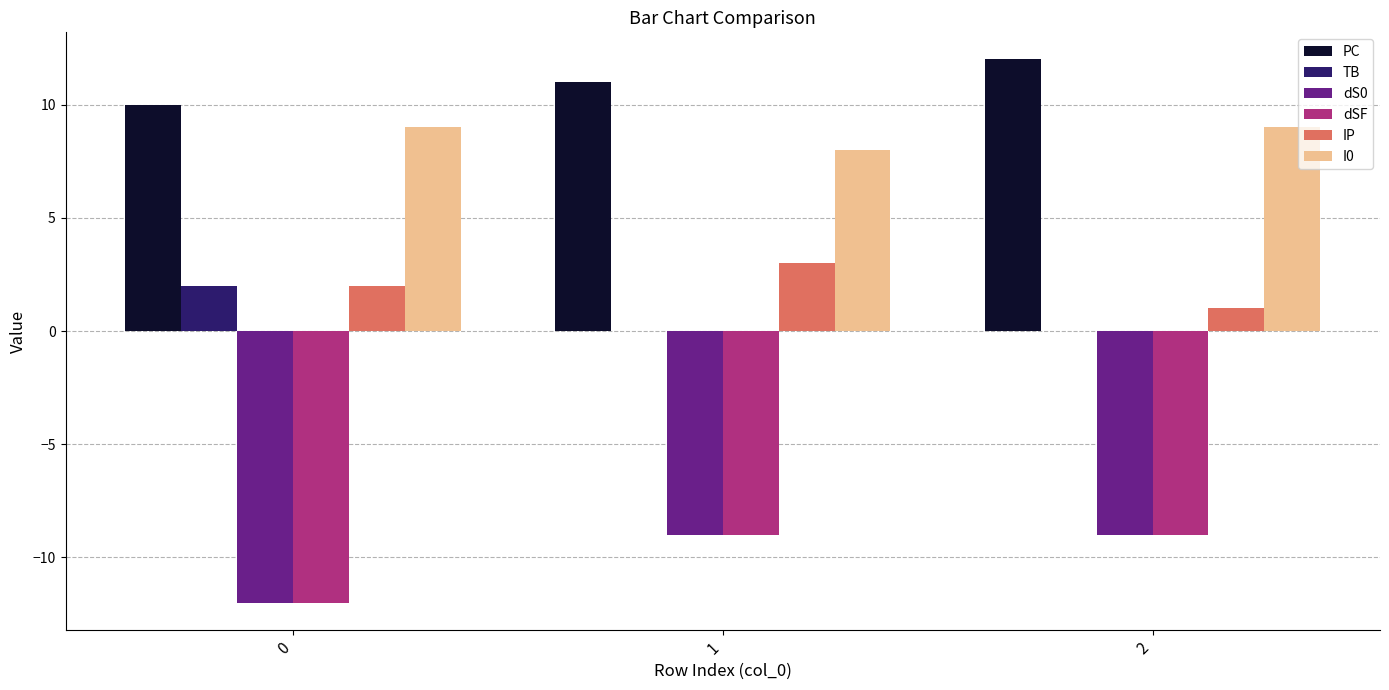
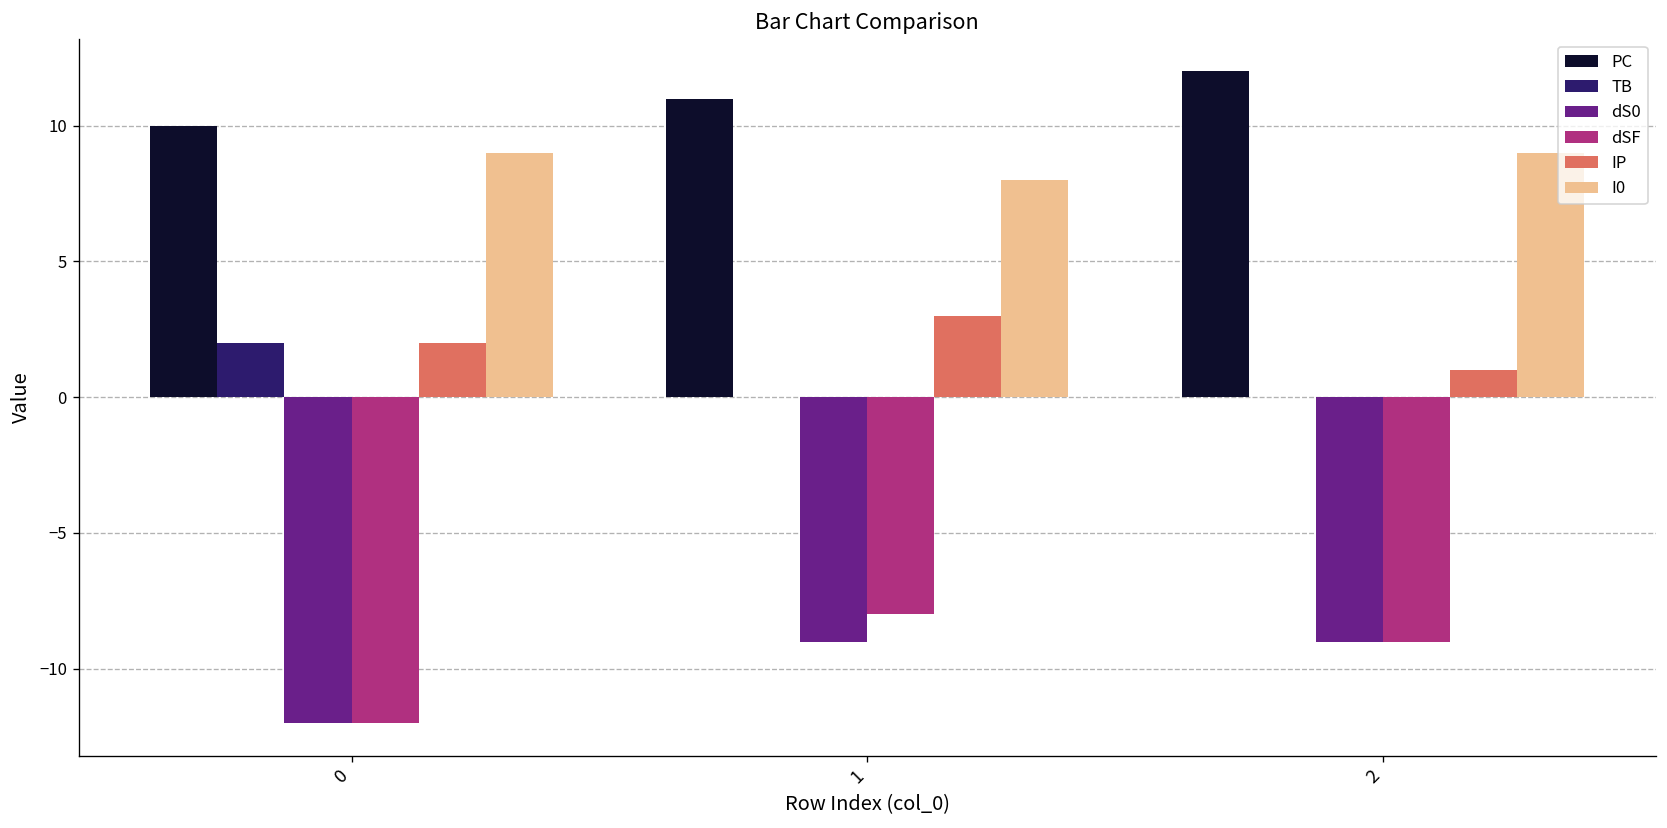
dSF, 1: -9 -> -8
